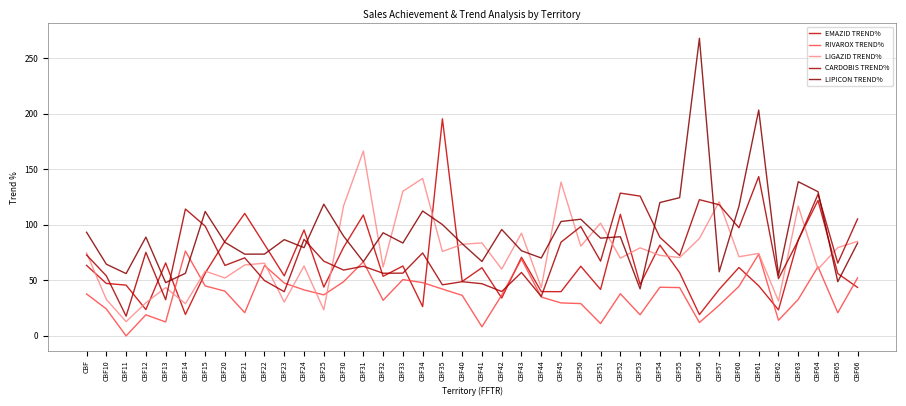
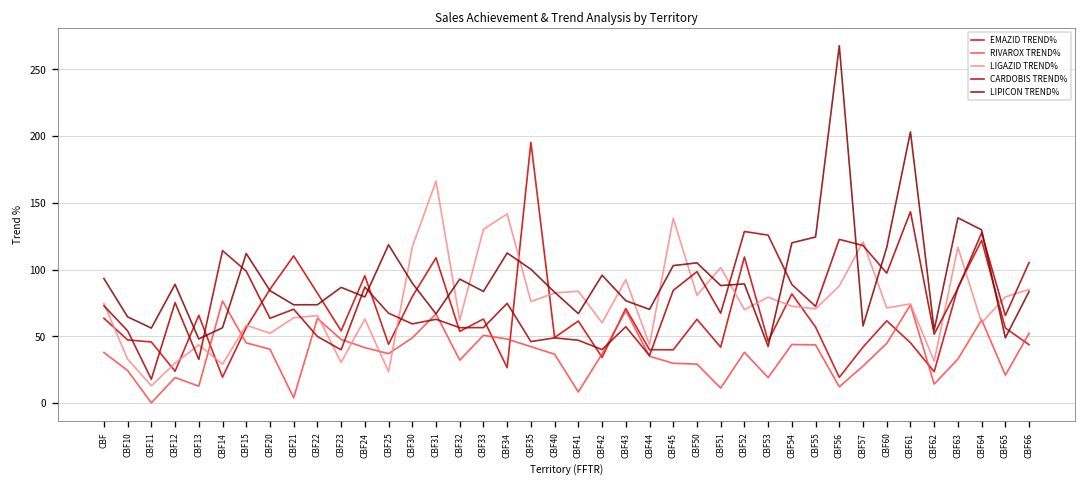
RIVAROX TREND%, CBF21: 21 -> 4
